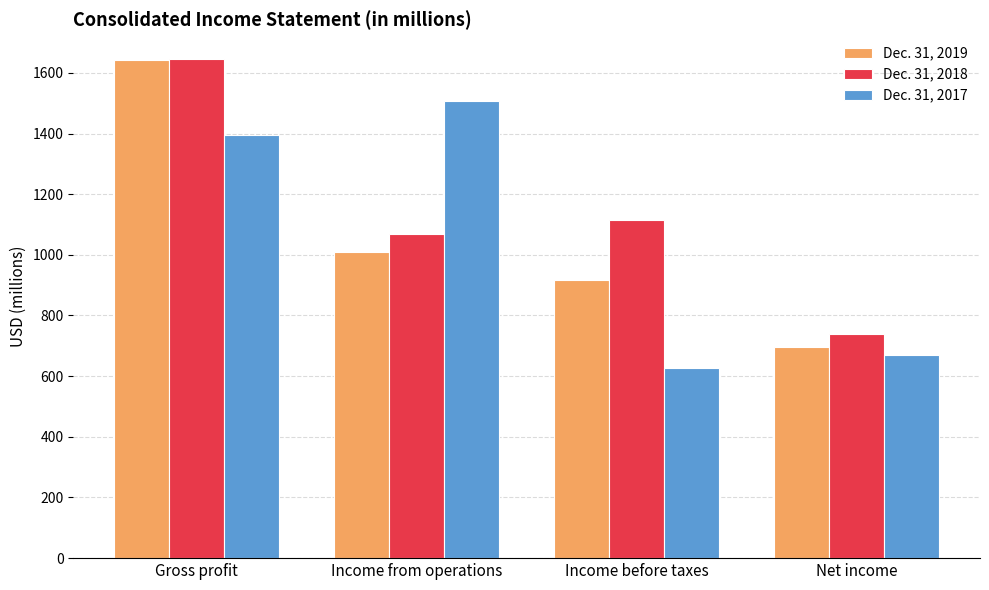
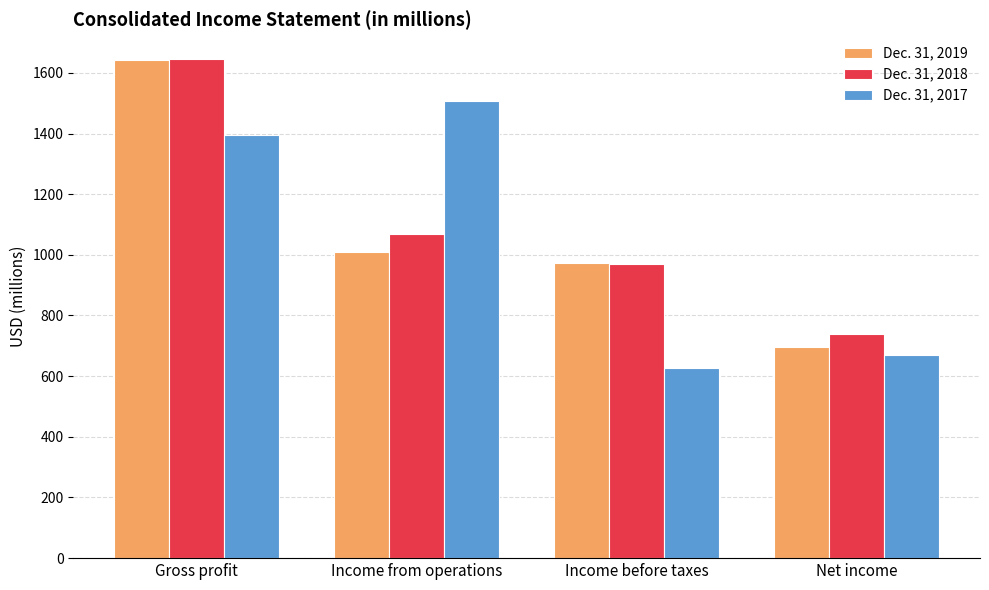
Dec. 31, 2019, Income before taxes: 920 -> 970
Dec. 31, 2018, Income before taxes: 1110 -> 970
